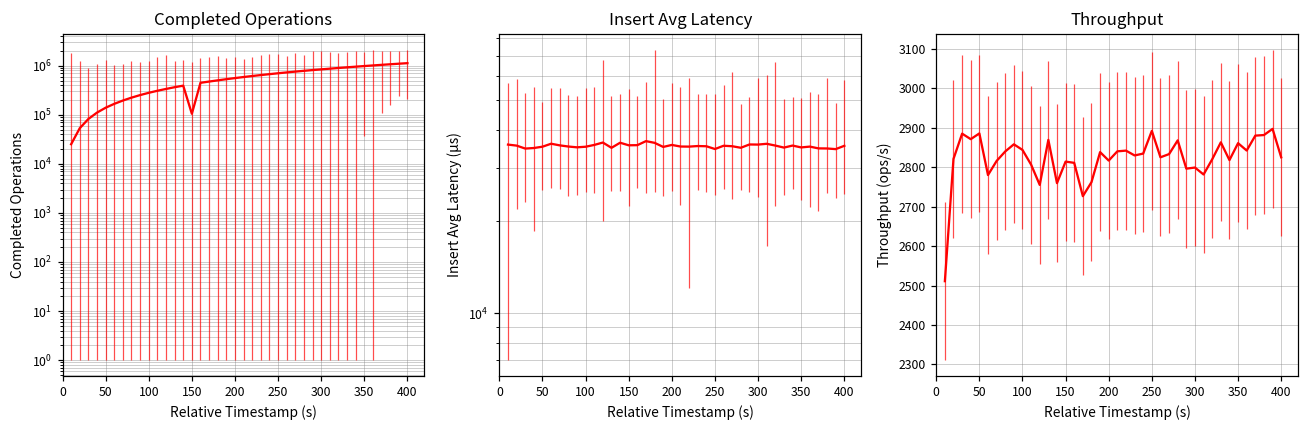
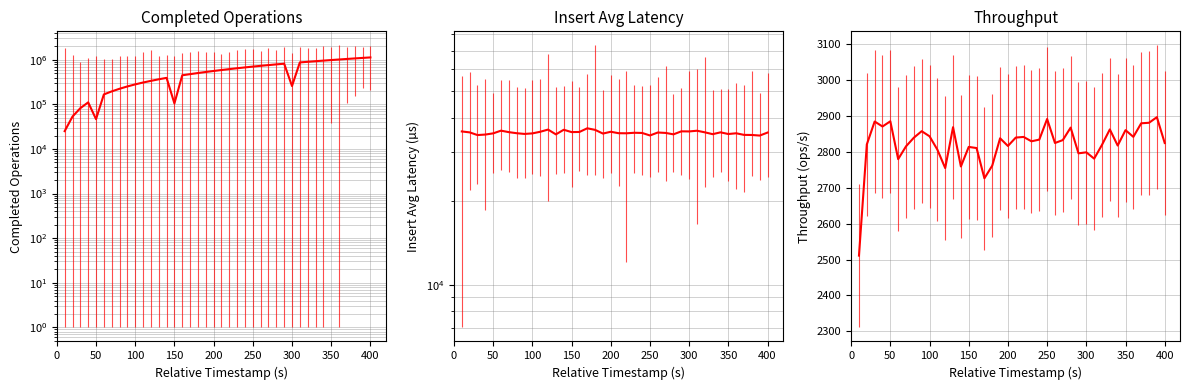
Completed Operations, 50: 140000 -> 50000
Completed Operations, 300: 800000 -> 300000
